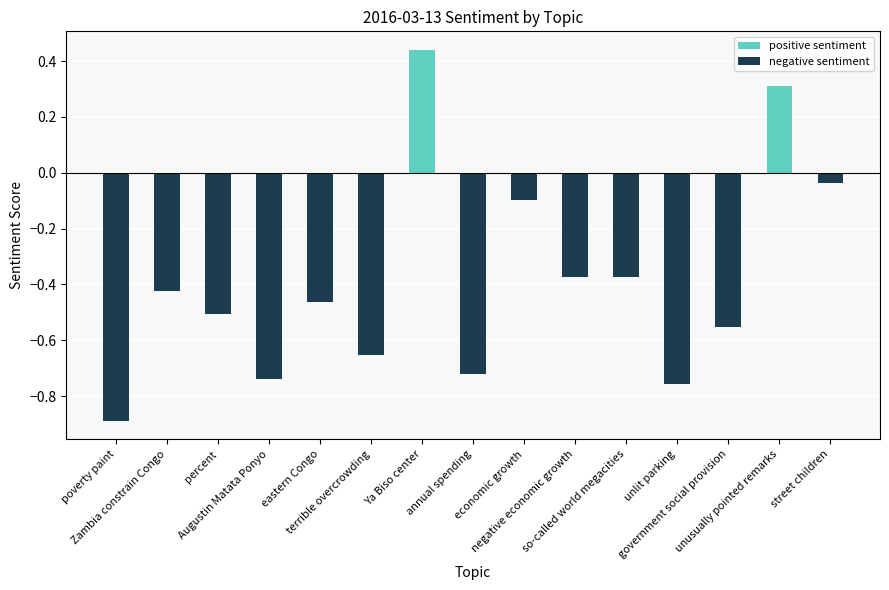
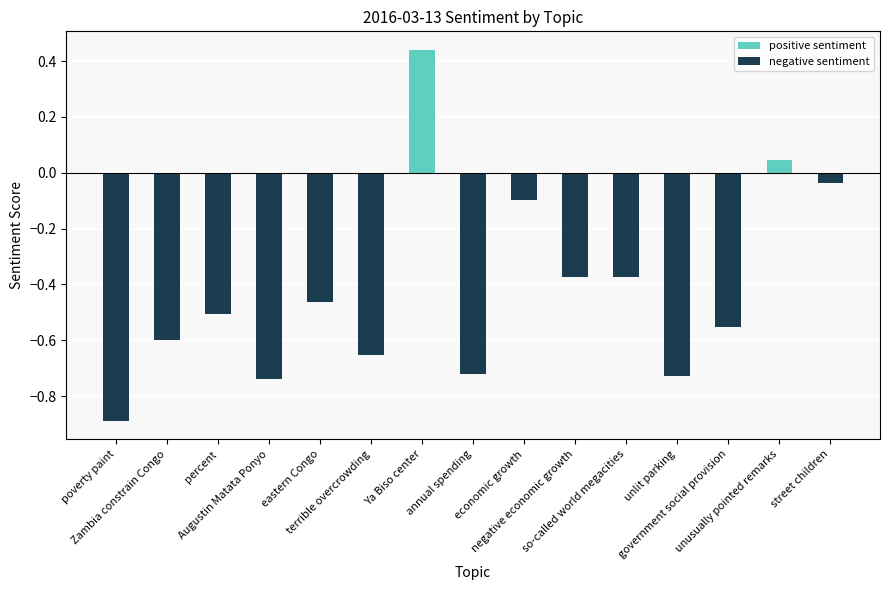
negative sentiment, Zambia constrain Congo: -0.42 -> -0.60
negative sentiment, unlit parking: -0.76 -> -0.73
positive sentiment, unusually pointed remarks: 0.31 -> 0.04
